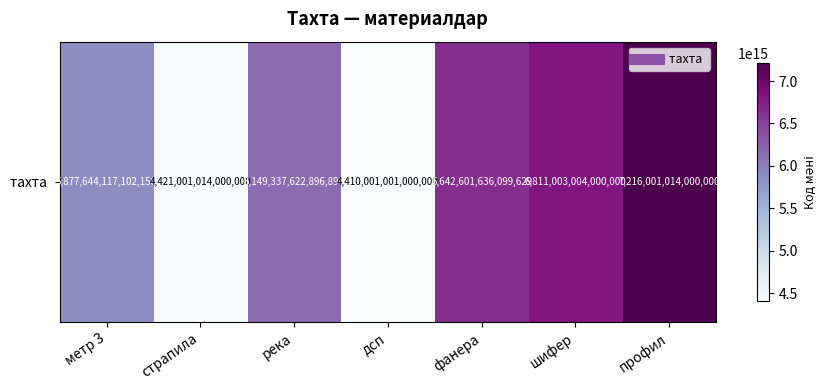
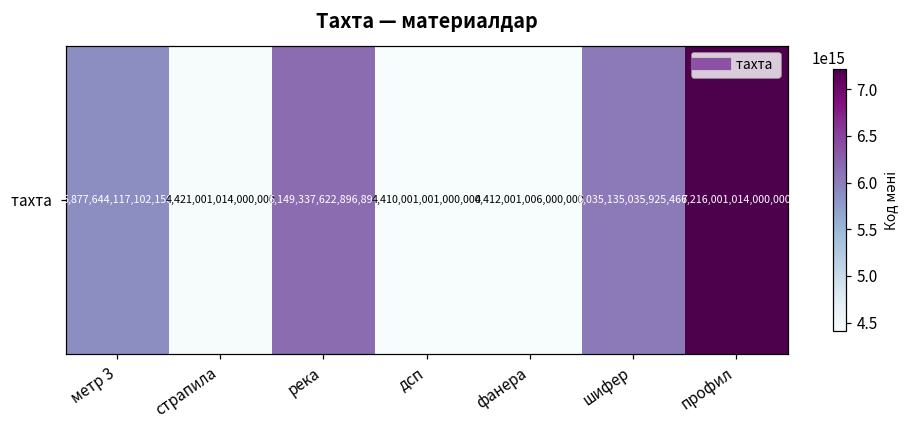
тахта, фанера: 6,642,601,636,099,629 -> 4,412,001,006,000,000
тахта, шифер: 6,811,003,004,000,000 -> 6,035,135,035,925,466
